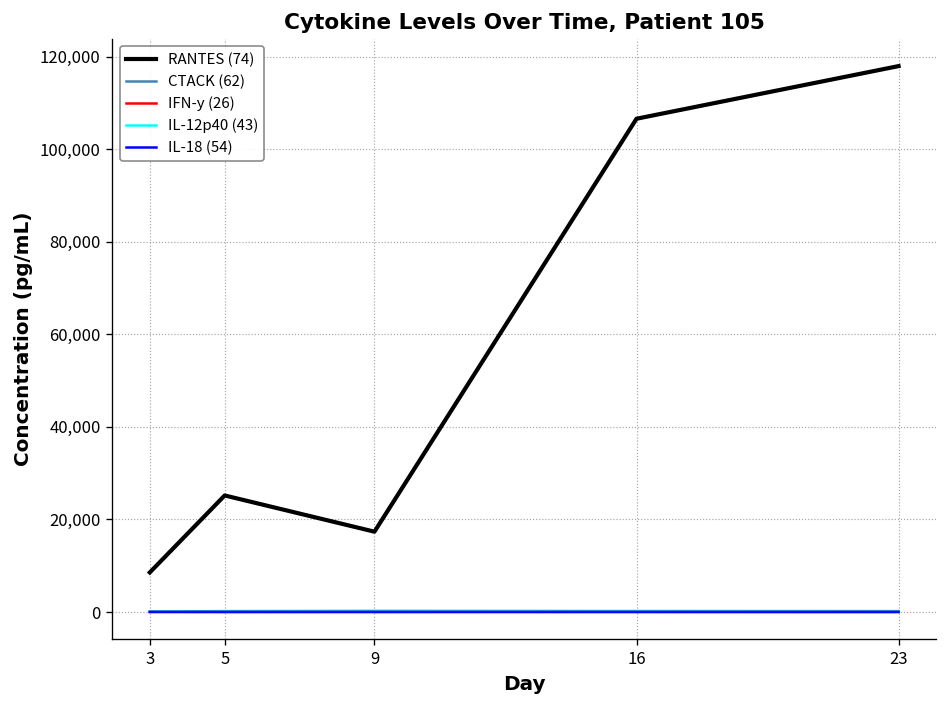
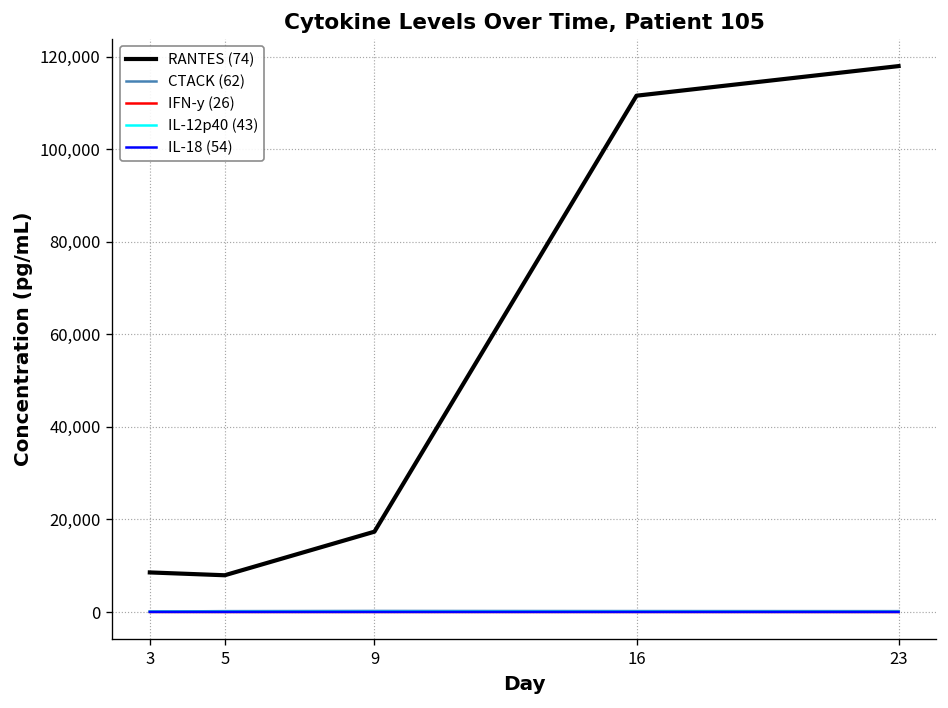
RANTES (74), 5: 25,000 -> 8,000
RANTES (74), 16: 107,000 -> 112,000
